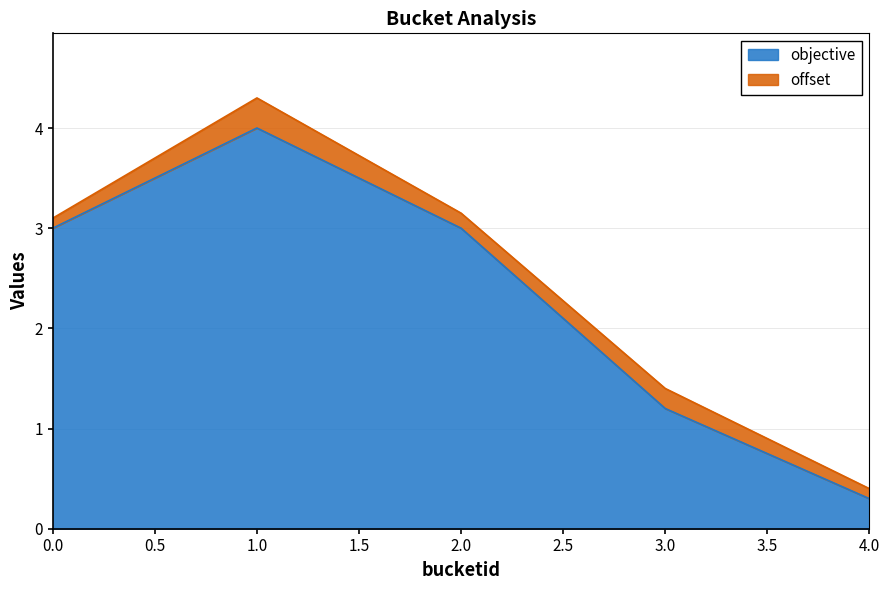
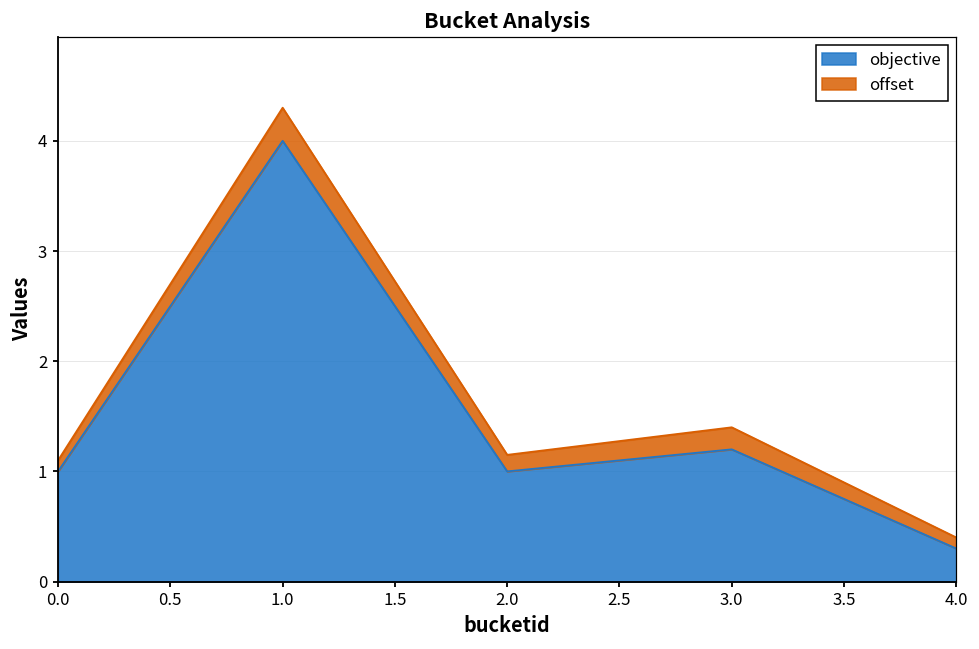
objective, 0.0: 3 -> 1
objective, 2.0: 3 -> 1
